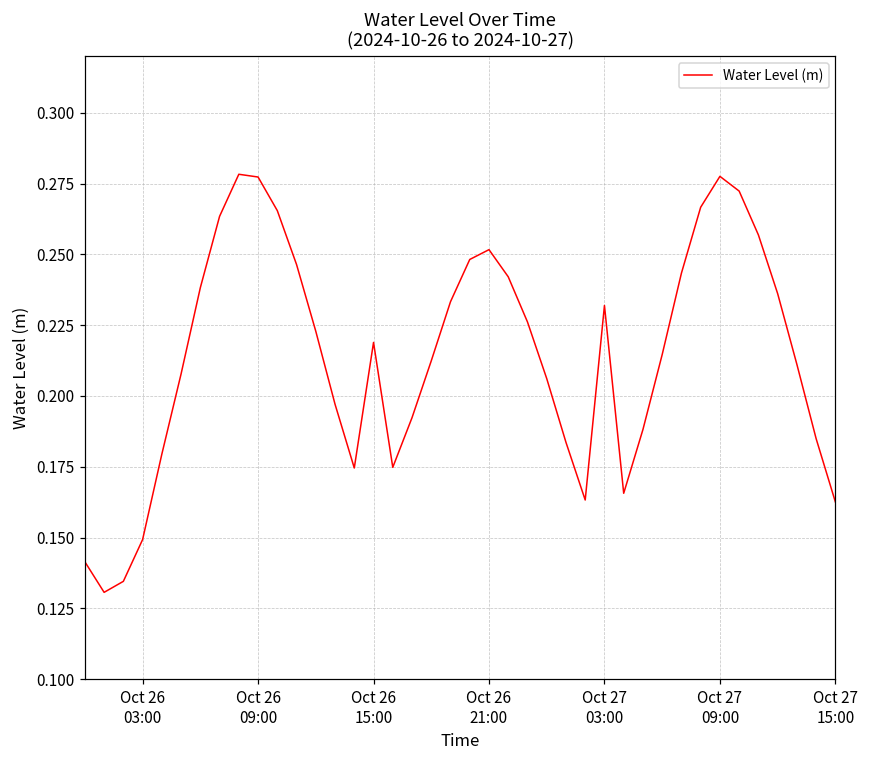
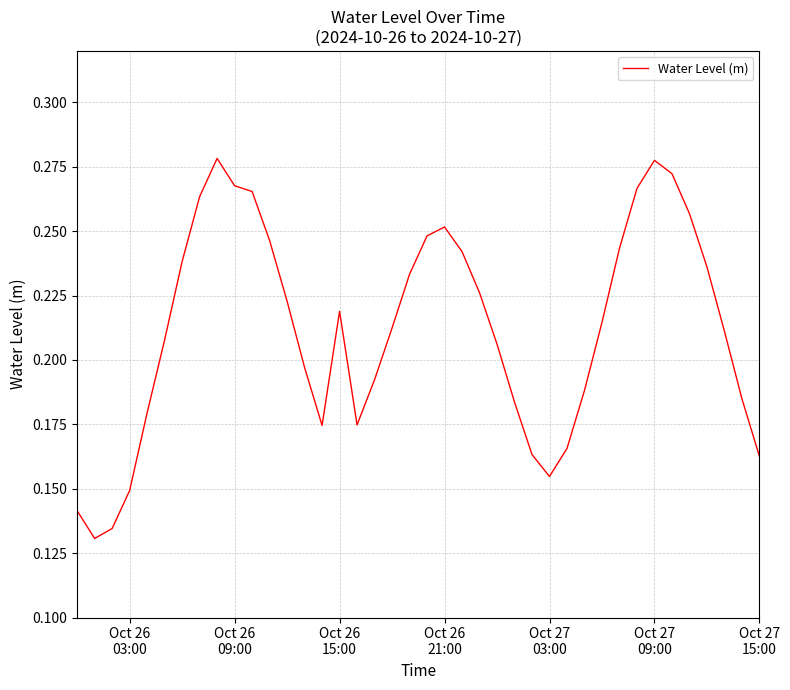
Oct 26 09:00: 0.277 -> 0.268
Oct 27 03:00: 0.232 -> 0.155
